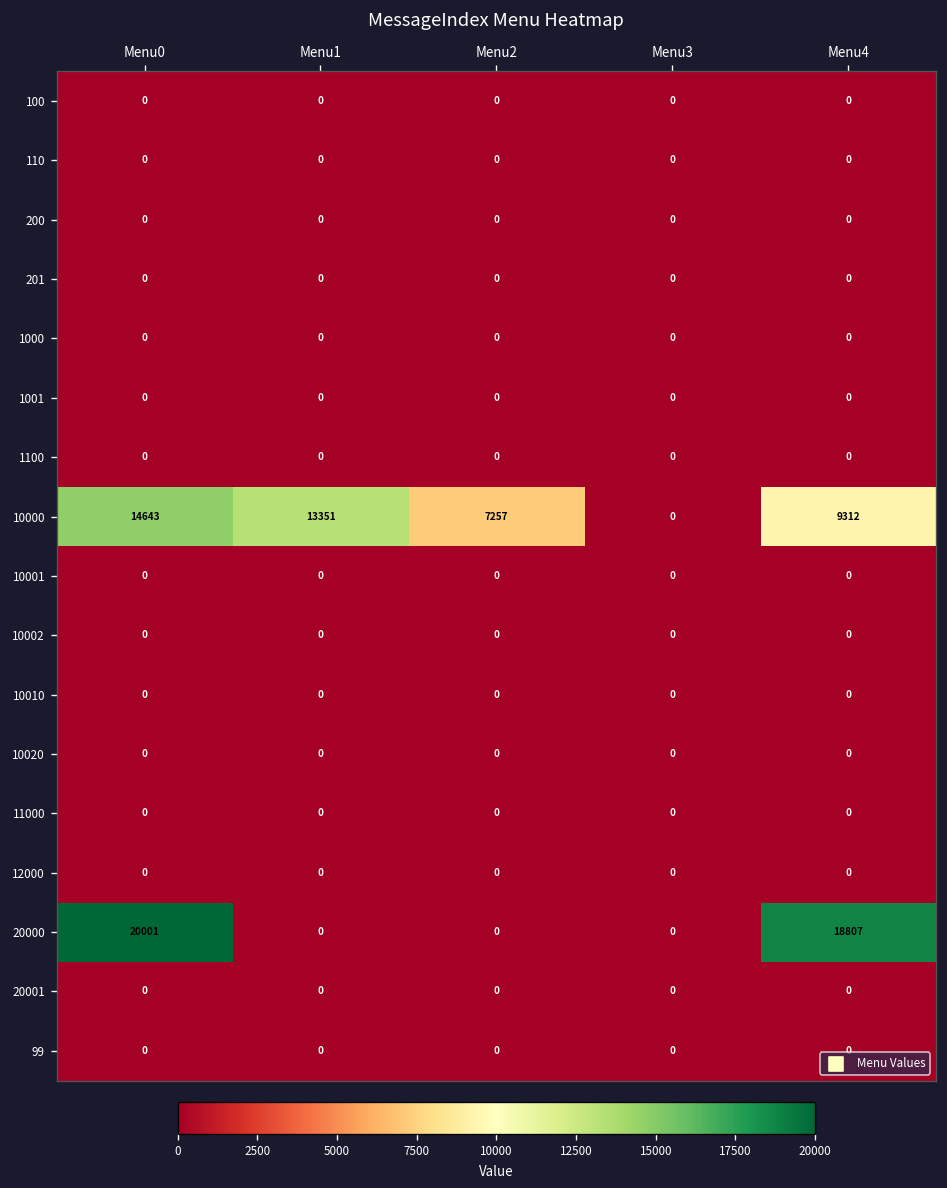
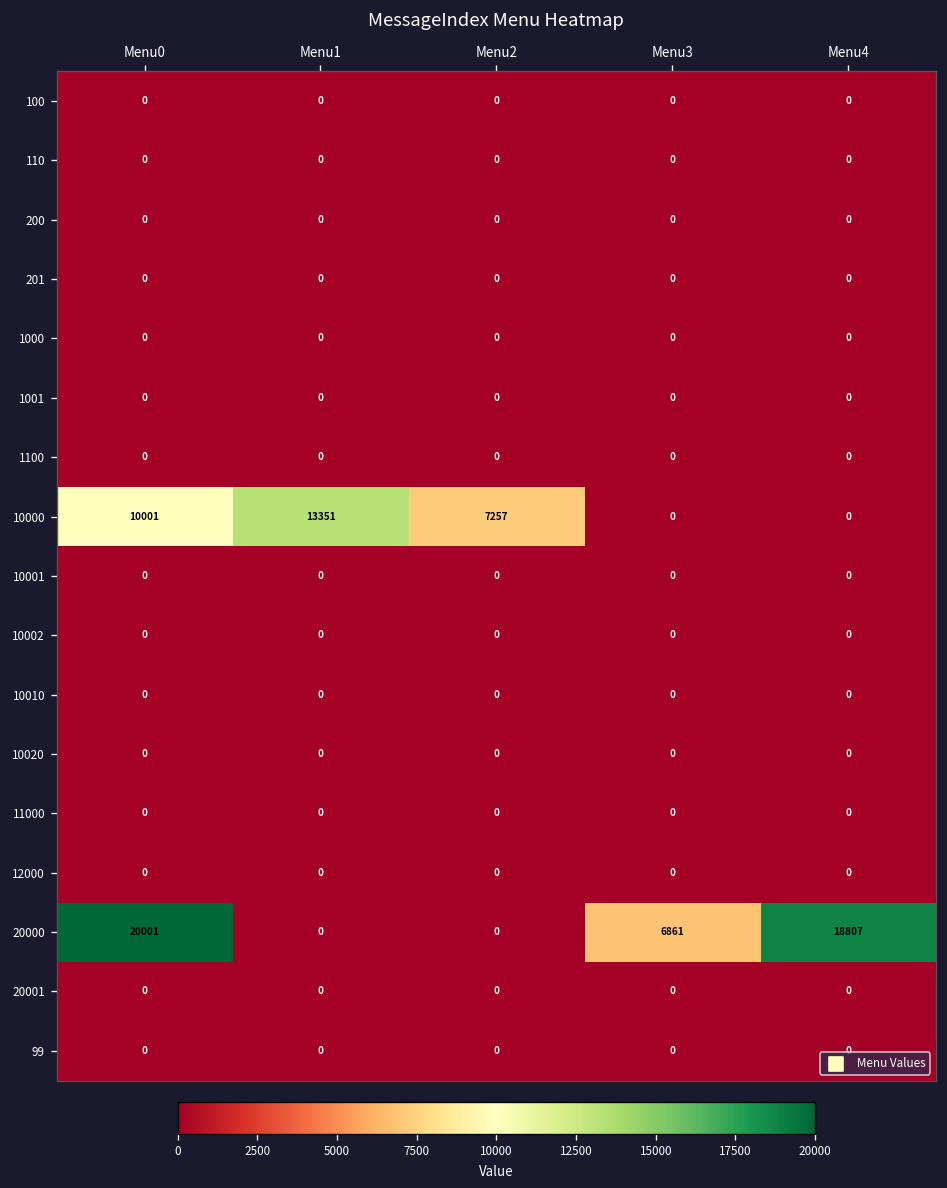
10000, Menu0: 14643 -> 10001
10000, Menu4: 9312 -> 0
20000, Menu3: 0 -> 6861
